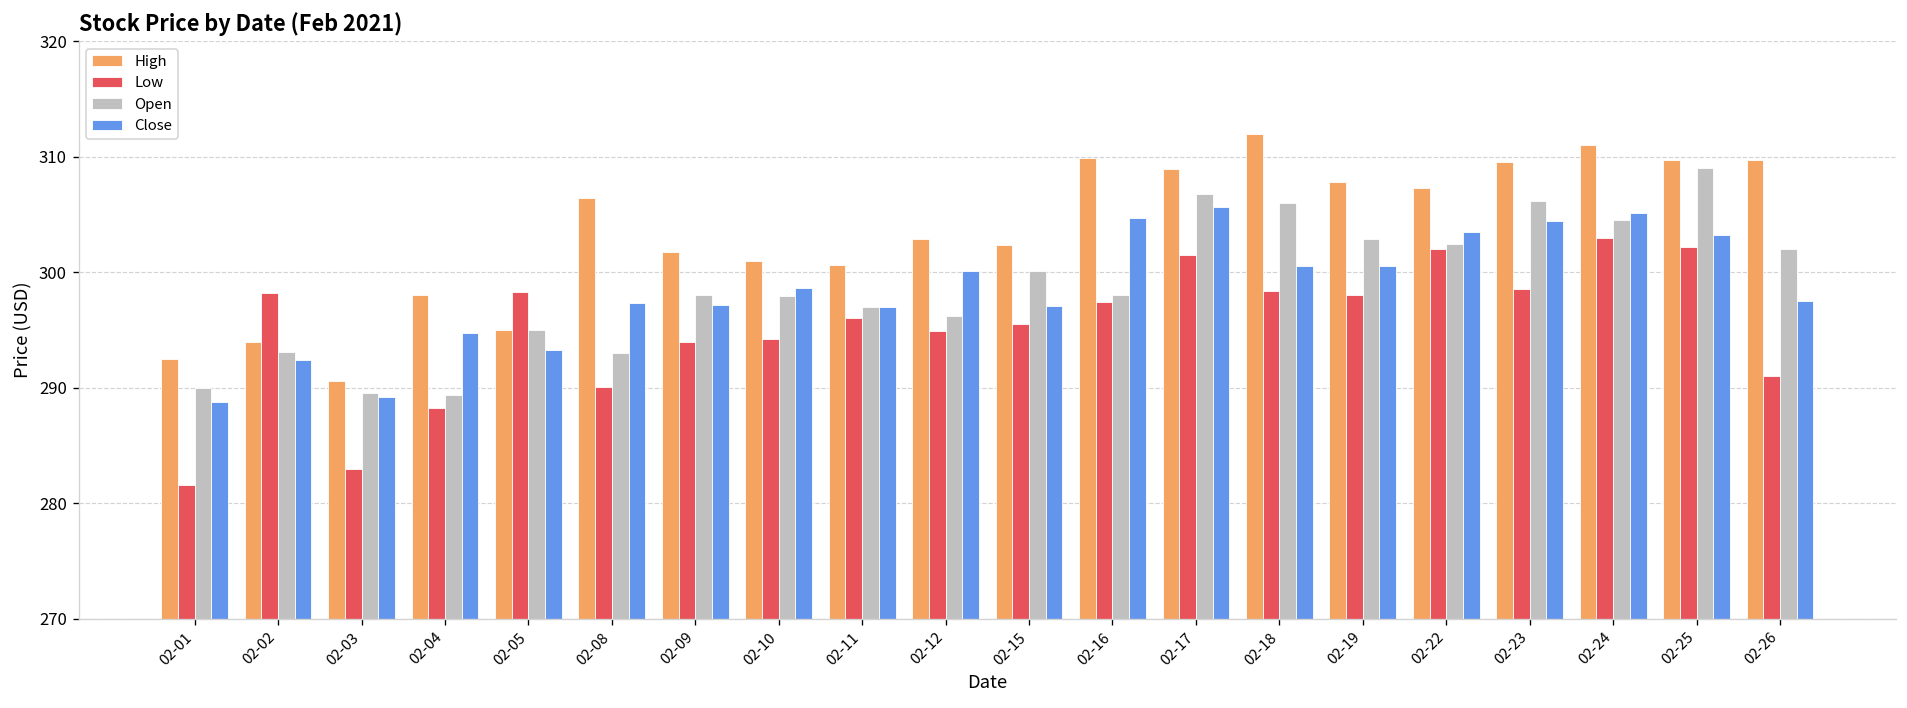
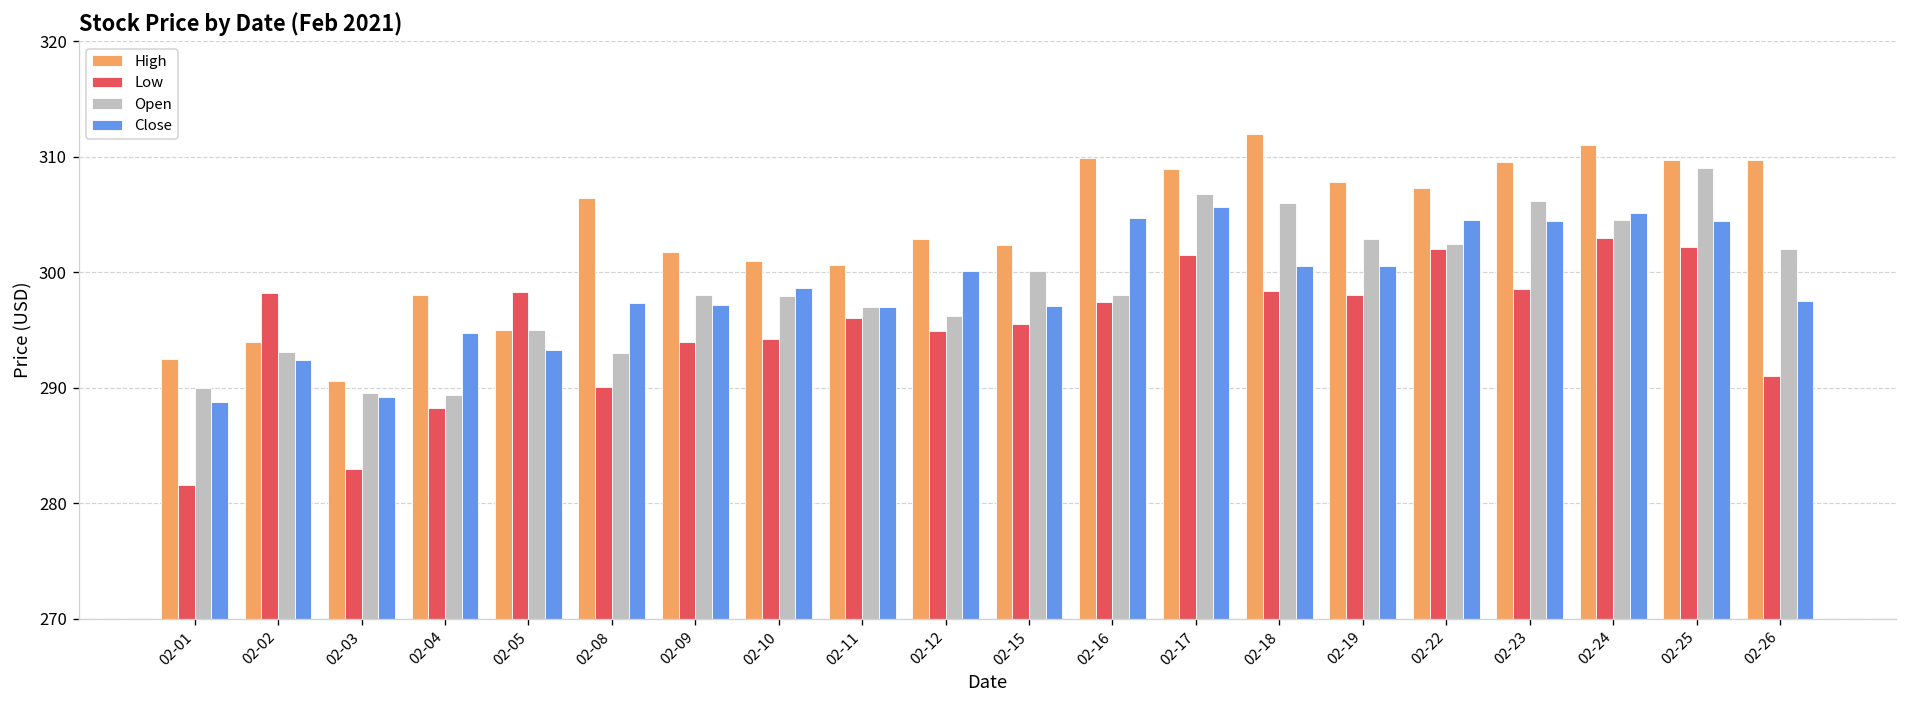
Close, 02-22: 303 -> 305
Close, 02-25: 303 -> 304
